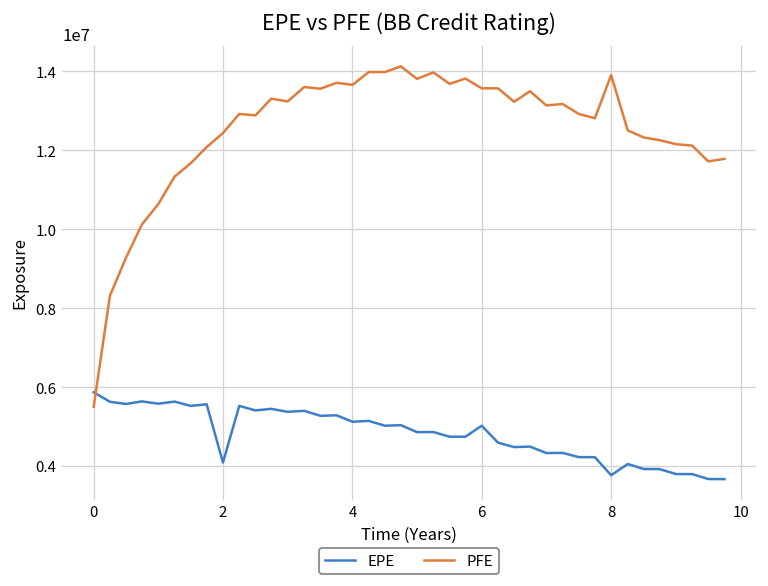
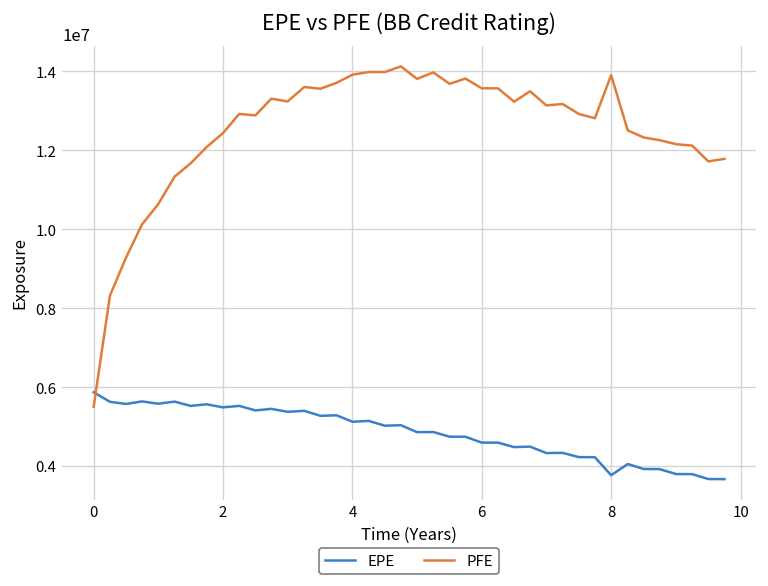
EPE, 2: 4100000 -> 5500000
PFE, 4: 13700000 -> 13900000
EPE, 6: 5000000 -> 4600000
